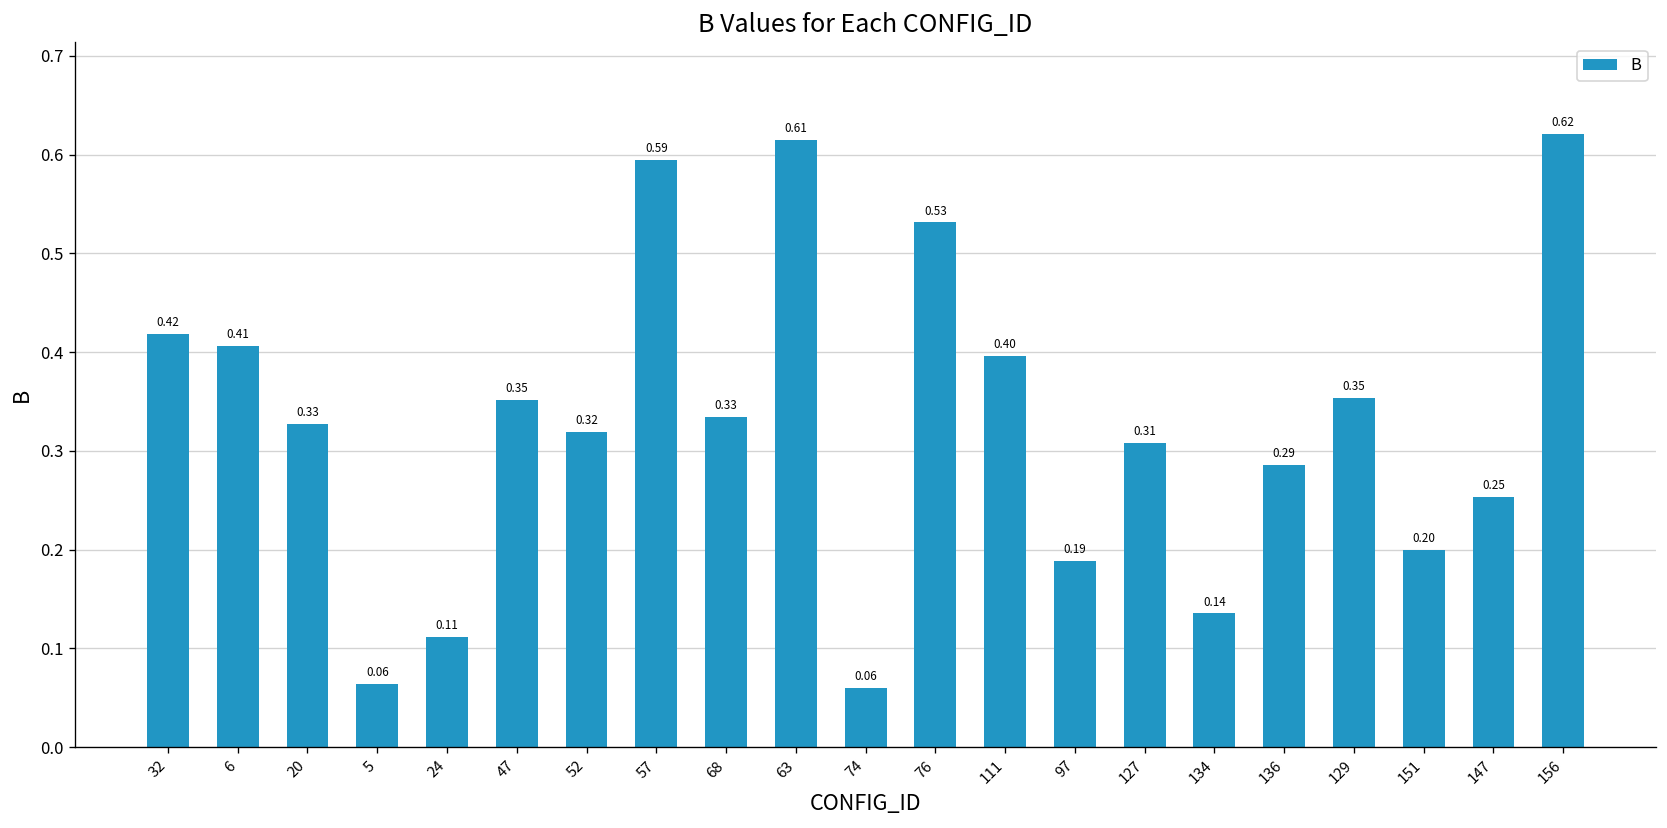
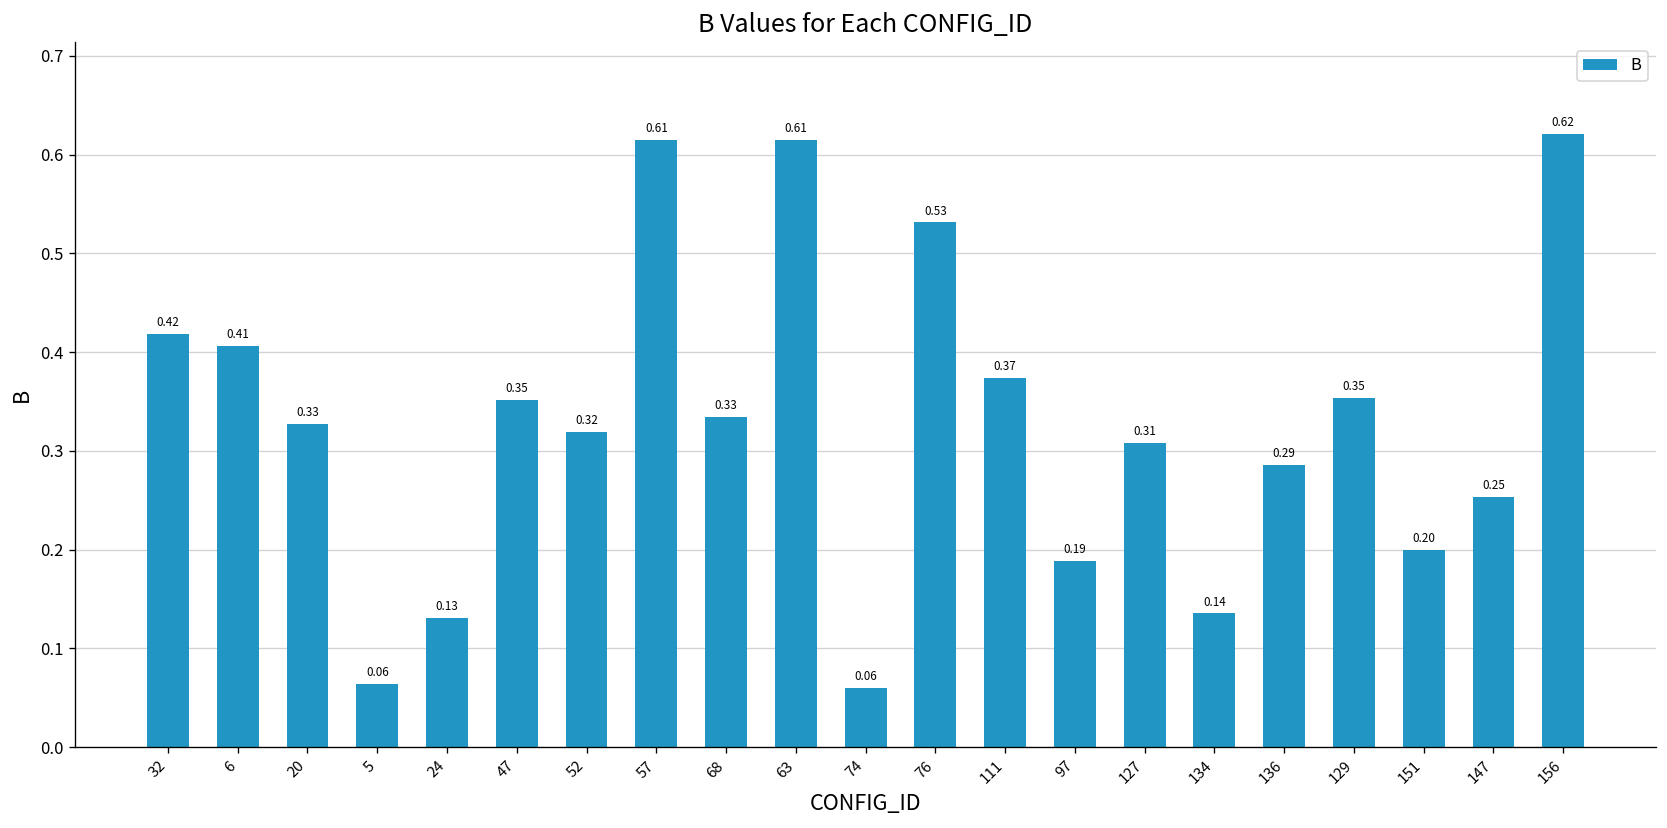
24: 0.11 -> 0.13
57: 0.59 -> 0.61
111: 0.40 -> 0.37
